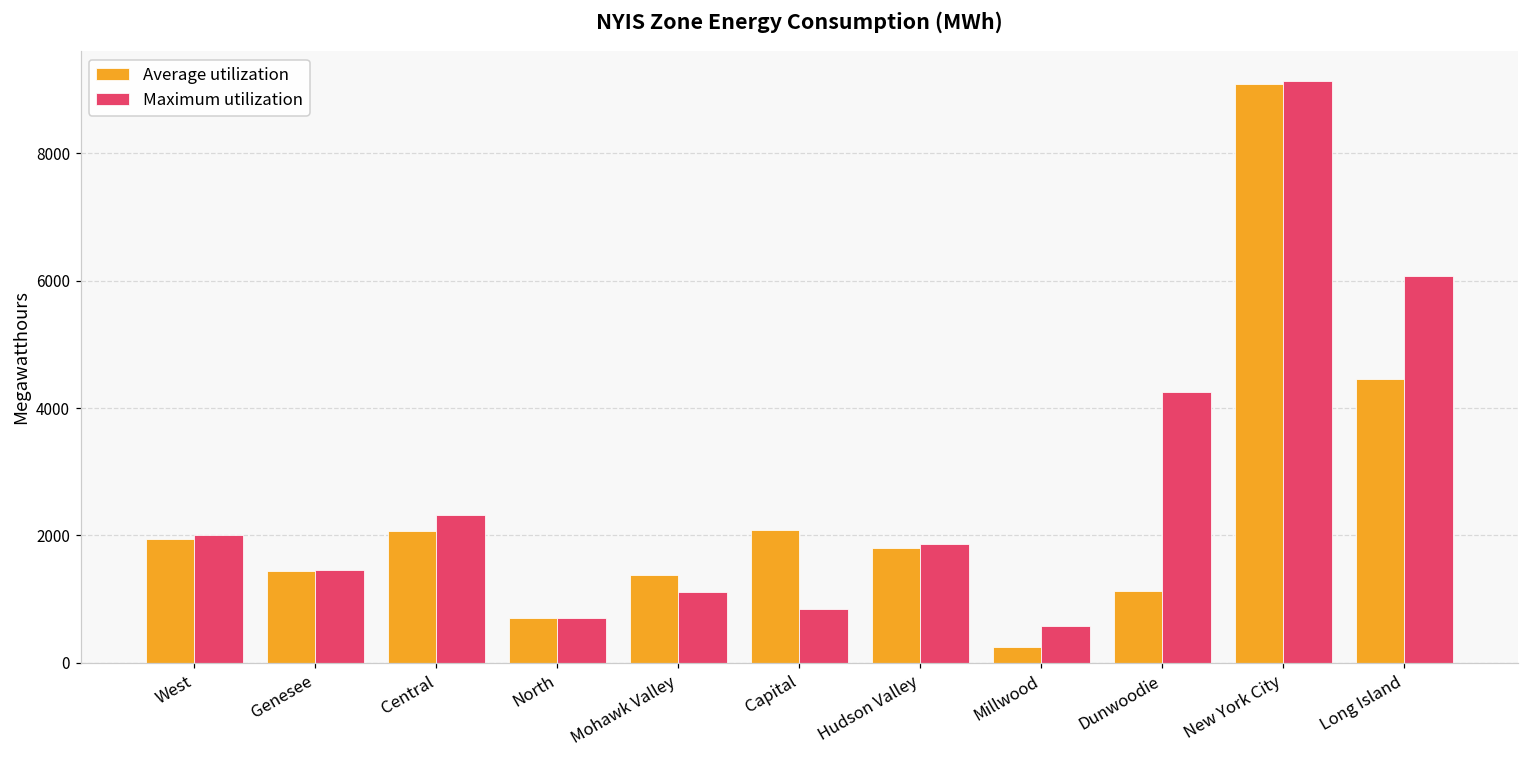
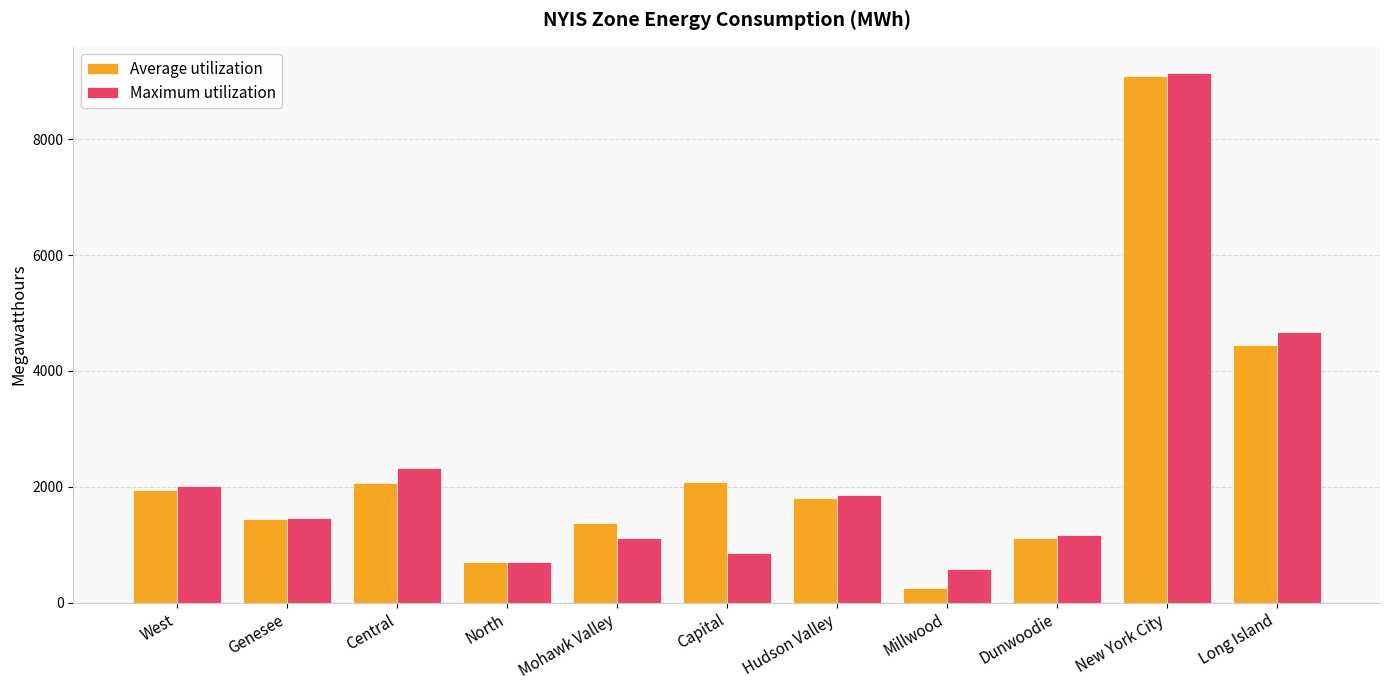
Maximum utilization, Dunwoodie: 4300 -> 1200
Maximum utilization, Long Island: 6100 -> 4700
